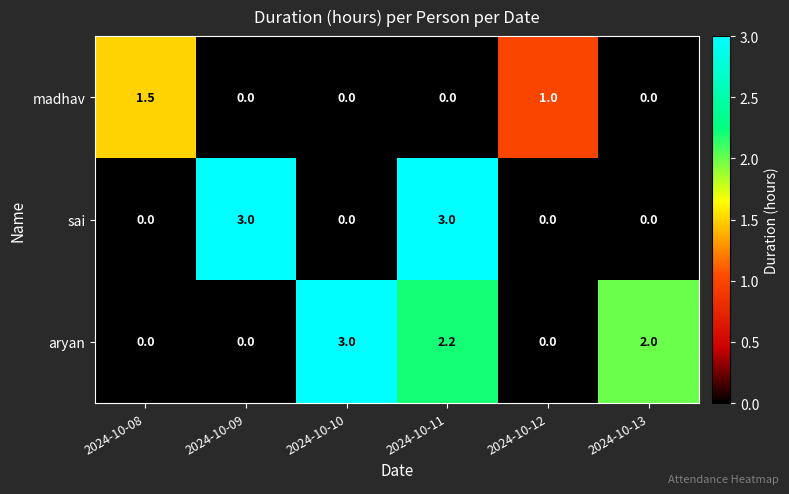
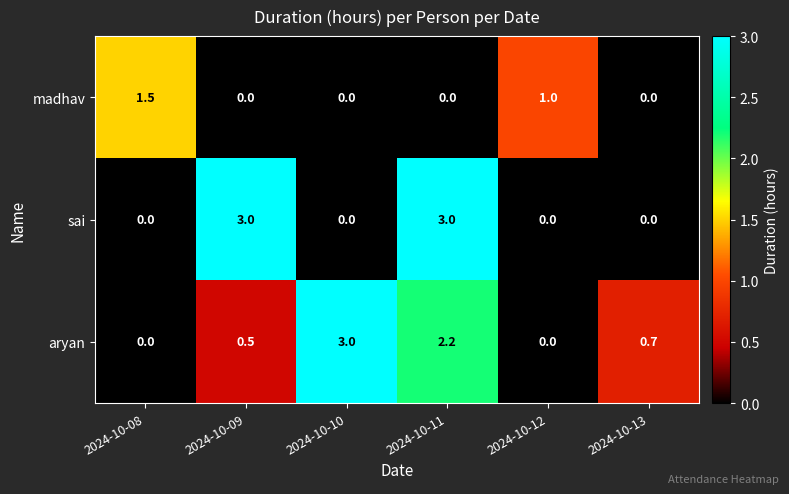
aryan, 2024-10-09: 0.0 -> 0.5
aryan, 2024-10-13: 2.0 -> 0.7
